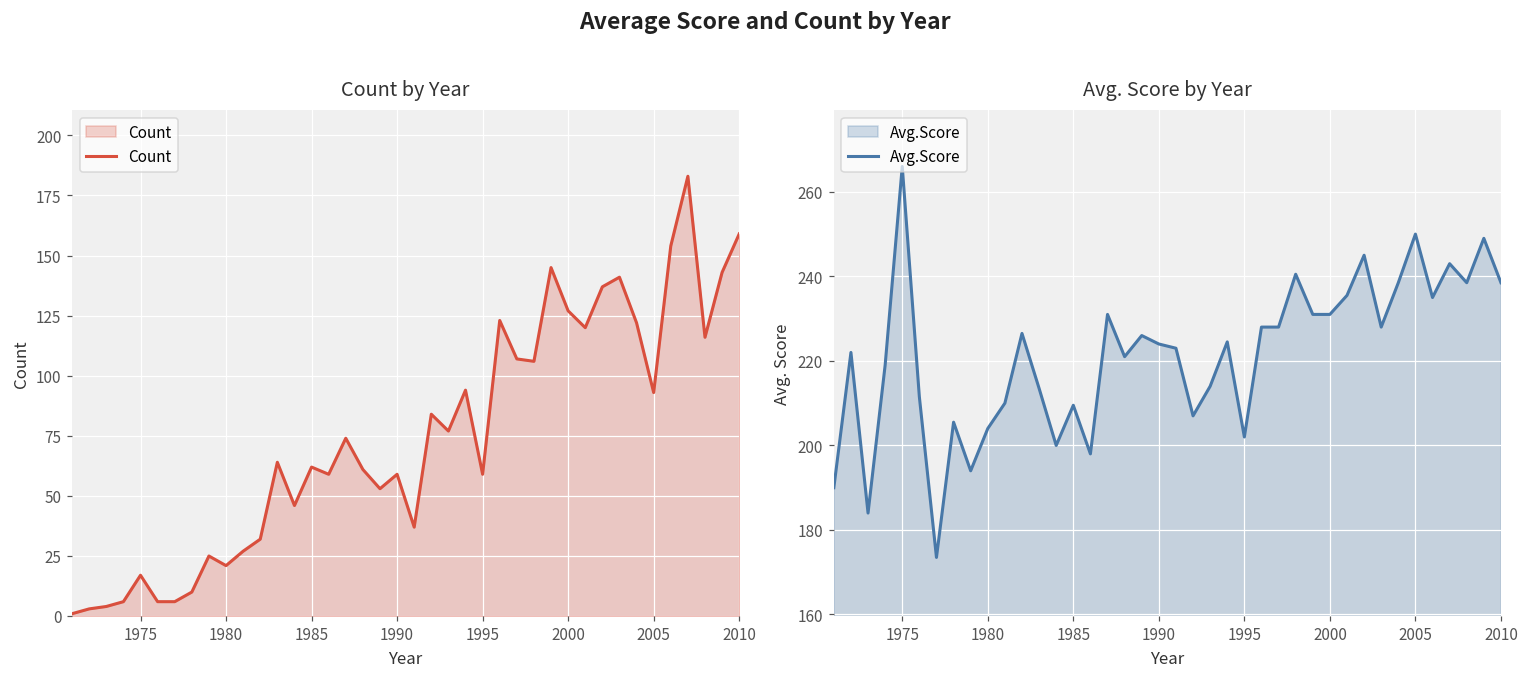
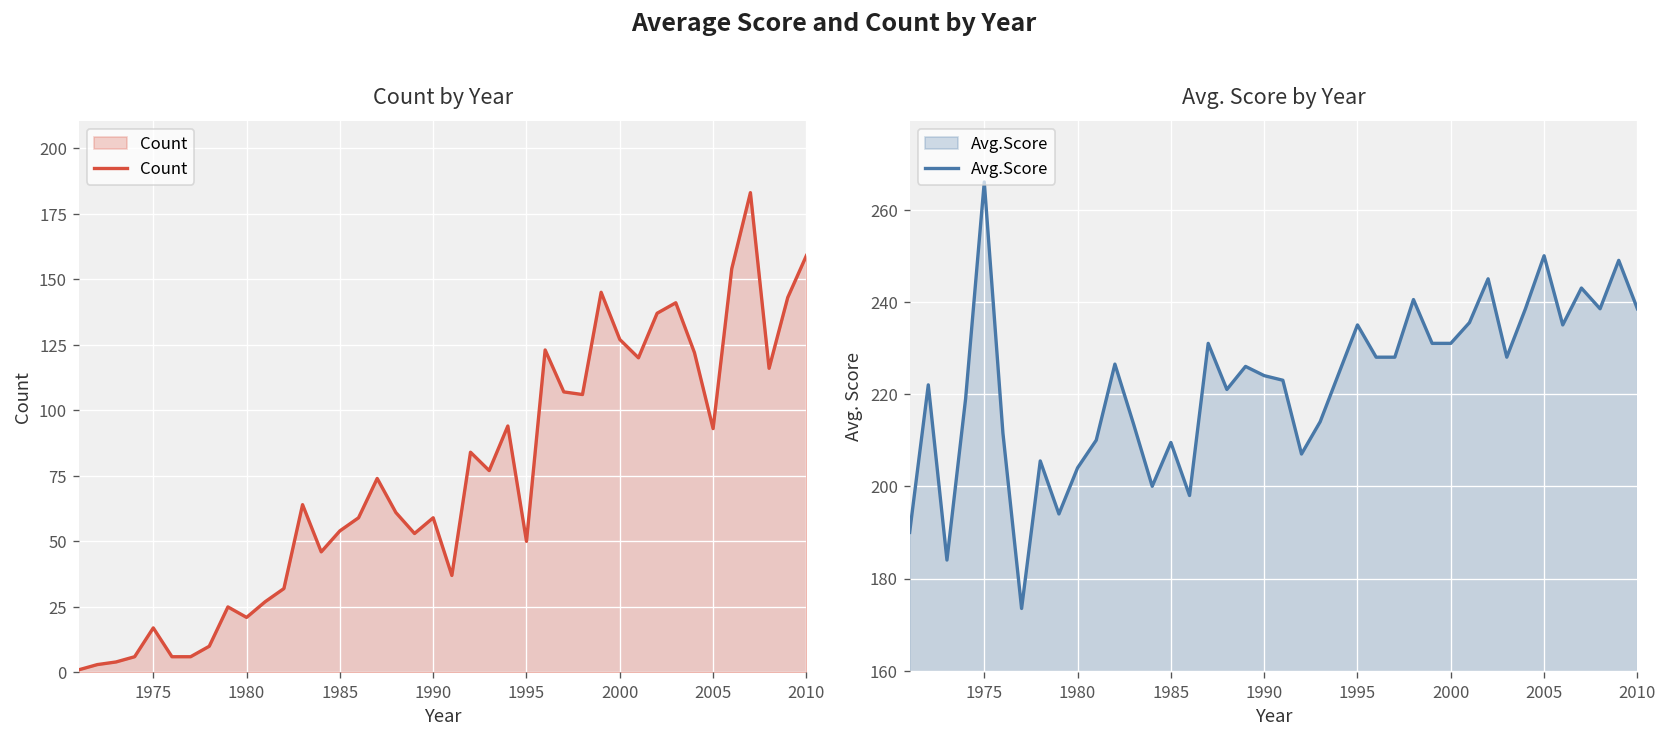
Count by Year, 1985: 62 -> 54
Count by Year, 1995: 59 -> 50
Avg. Score by Year, 1995: 202 -> 235
